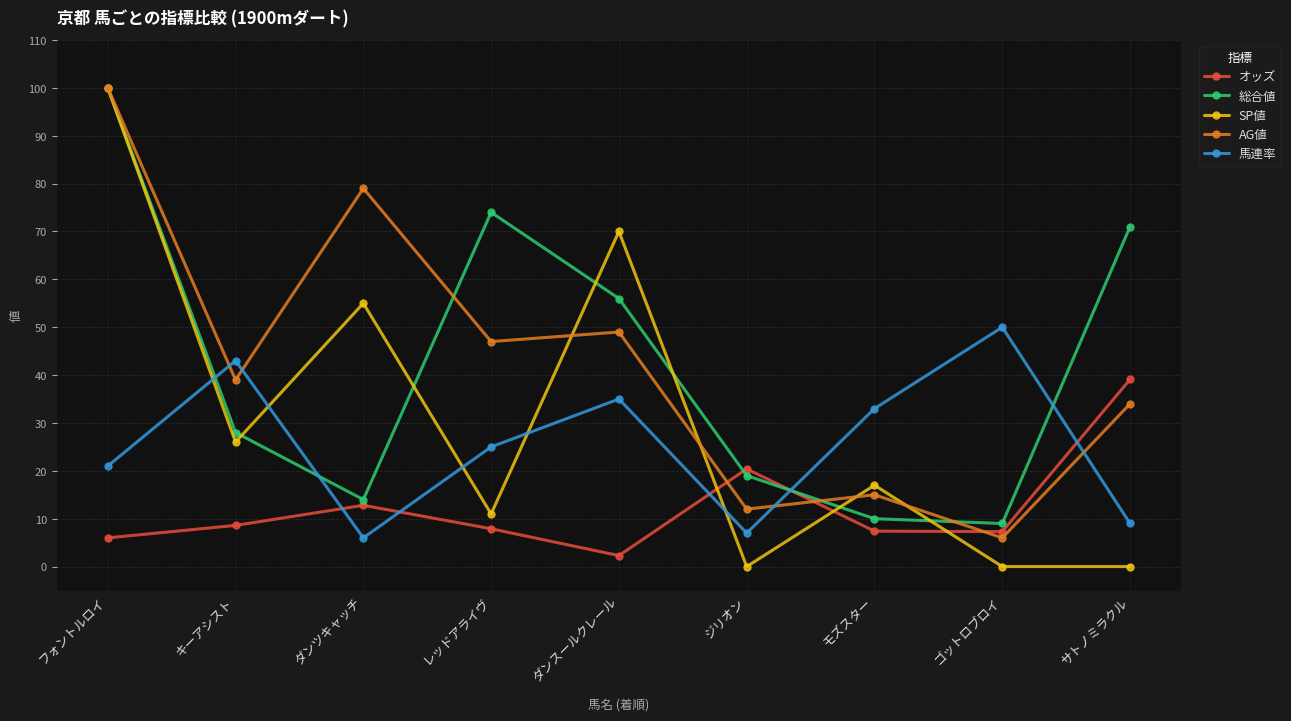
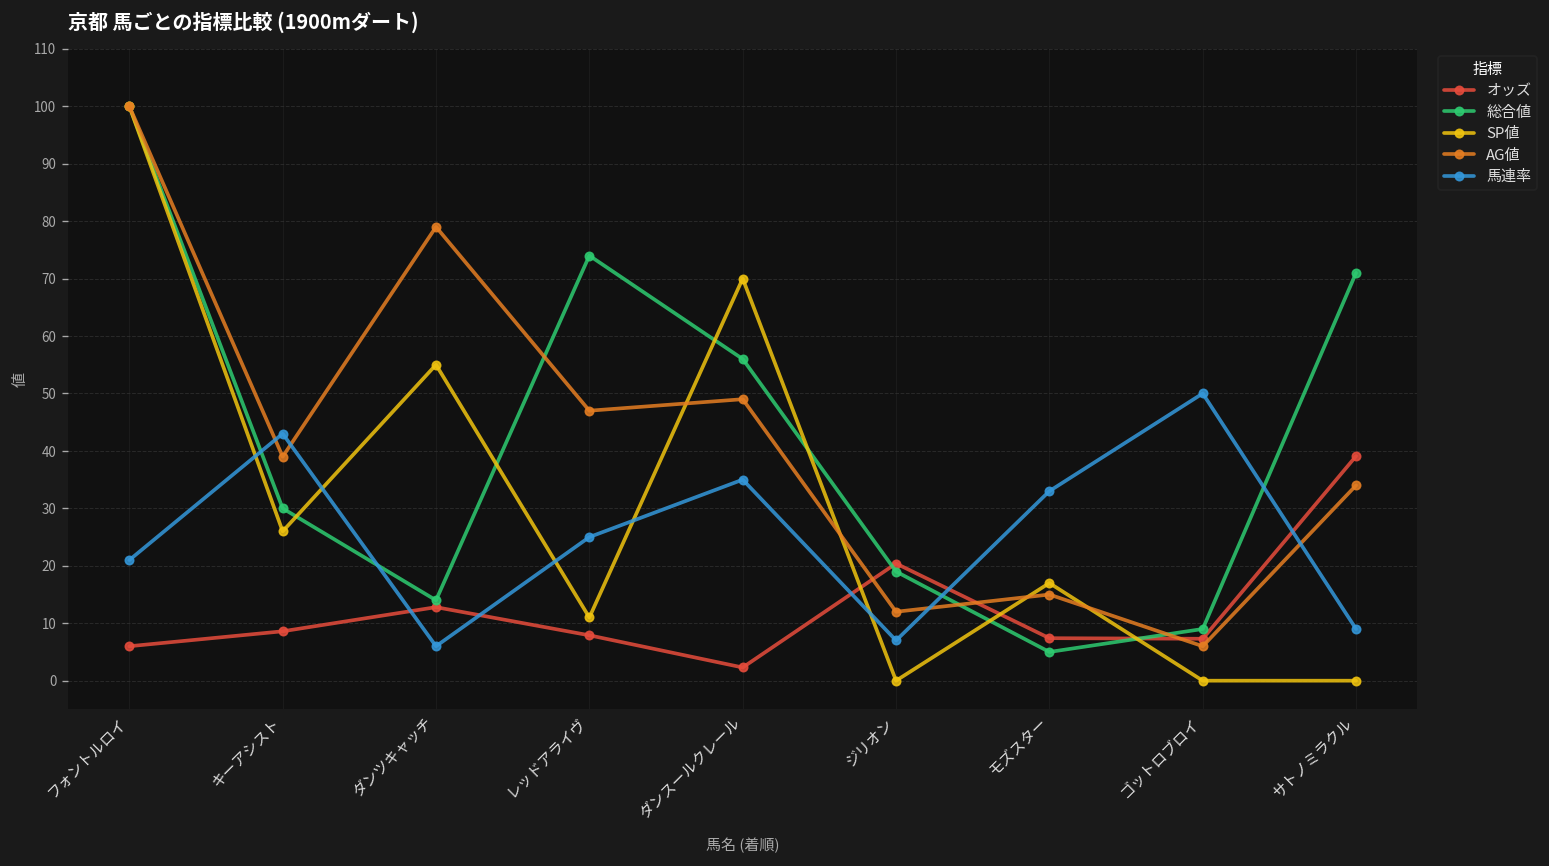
総合値, キーアシスト: 28 -> 30
総合値, モズスター: 10 -> 5
